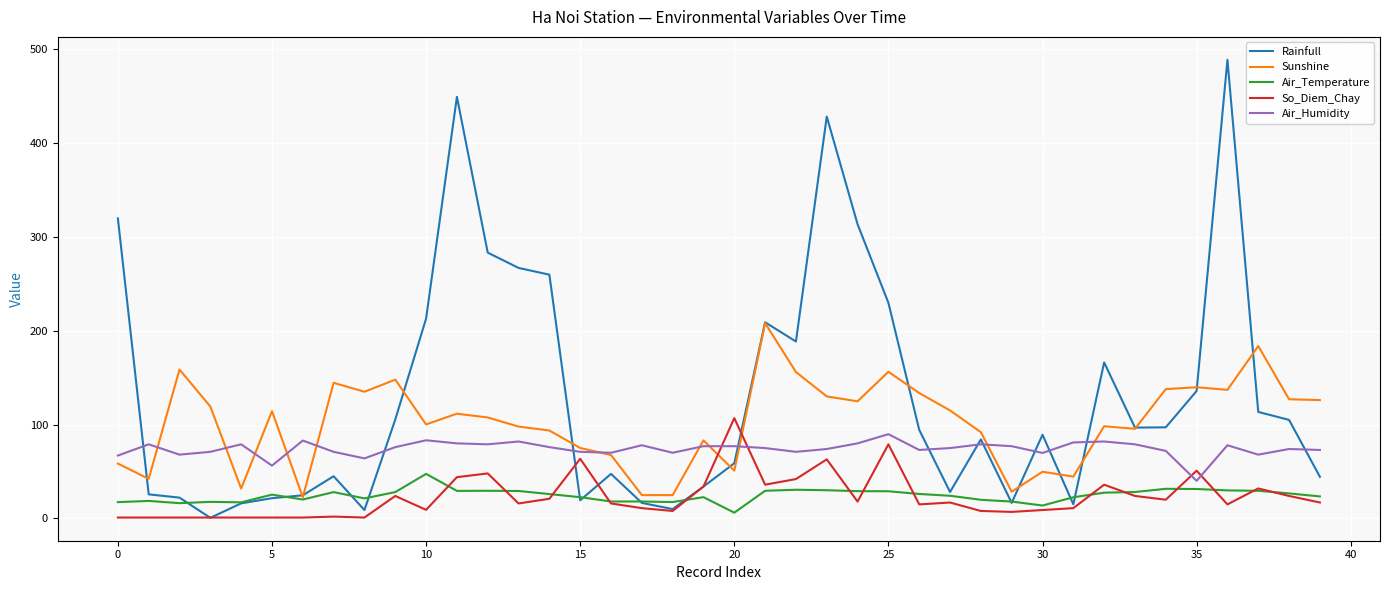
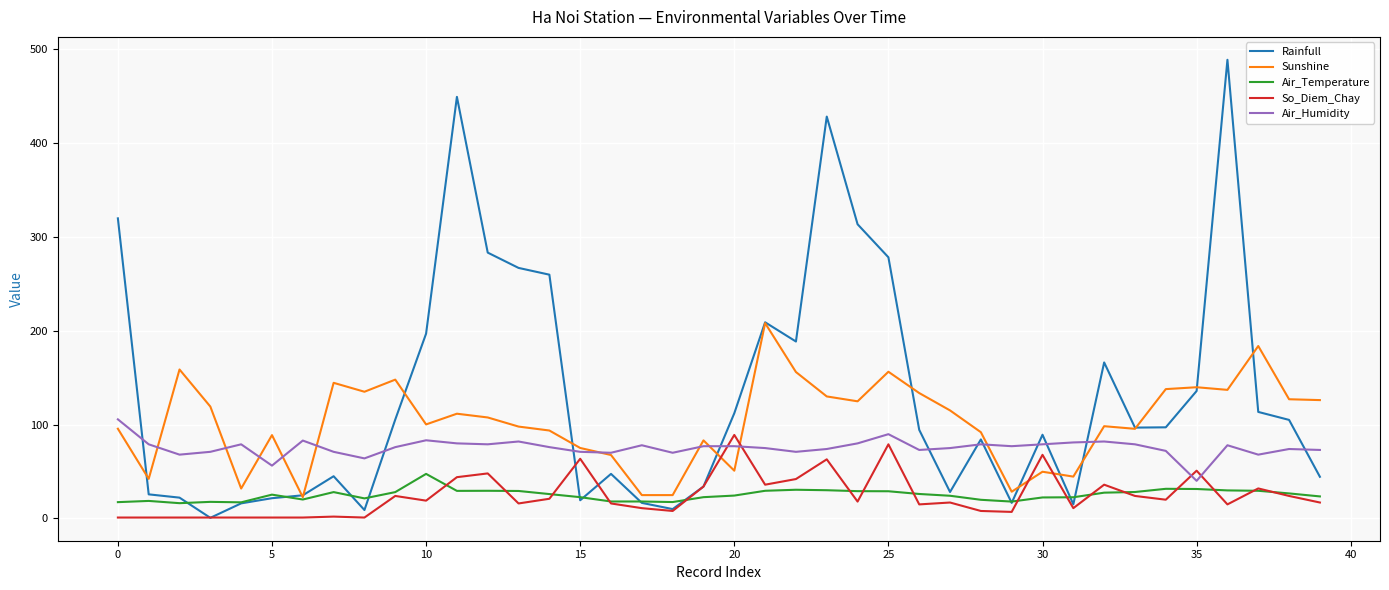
Sunshine, 0: 60 -> 100
Air_Humidity, 0: 70 -> 110
Sunshine, 5: 110 -> 90
Rainfull, 10: 210 -> 200
So_Diem_Chay, 10: 10 -> 20
Rainfull, 20: 60 -> 110
Air_Temperature, 20: 10 -> 20
So_Diem_Chay, 20: 110 -> 90
Rainfull, 25: 230 -> 280
Air_Temperature, 30: 10 -> 20
So_Diem_Chay, 30: 10 -> 70
Air_Humidity, 30: 70 -> 80
